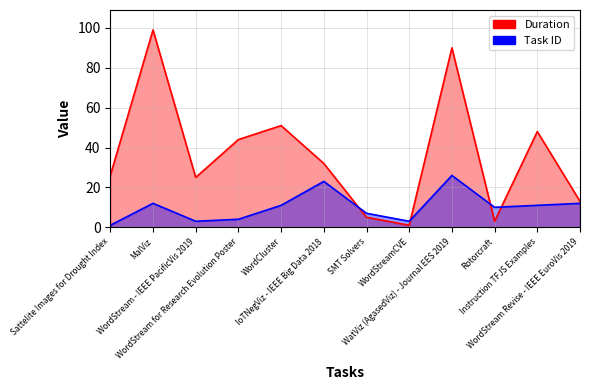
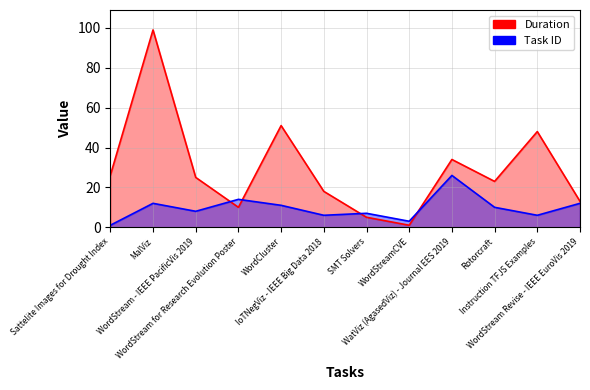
Task ID, WordStream - IEEE PacificVis 2019: 3 -> 8
Duration, WordStream for Research Evolution Poster: 44 -> 10
Task ID, WordStream for Research Evolution Poster: 4 -> 14
Duration, IoTNegViz - IEEE Big Data 2018: 32 -> 18
Task ID, IoTNegViz - IEEE Big Data 2018: 23 -> 6
Duration, WatViz (AgasedViz) - Journal EES 2019: 90 -> 34
Duration, Rotorcraft: 3 -> 23
Task ID, Instruction TFJS Examples: 11 -> 6
